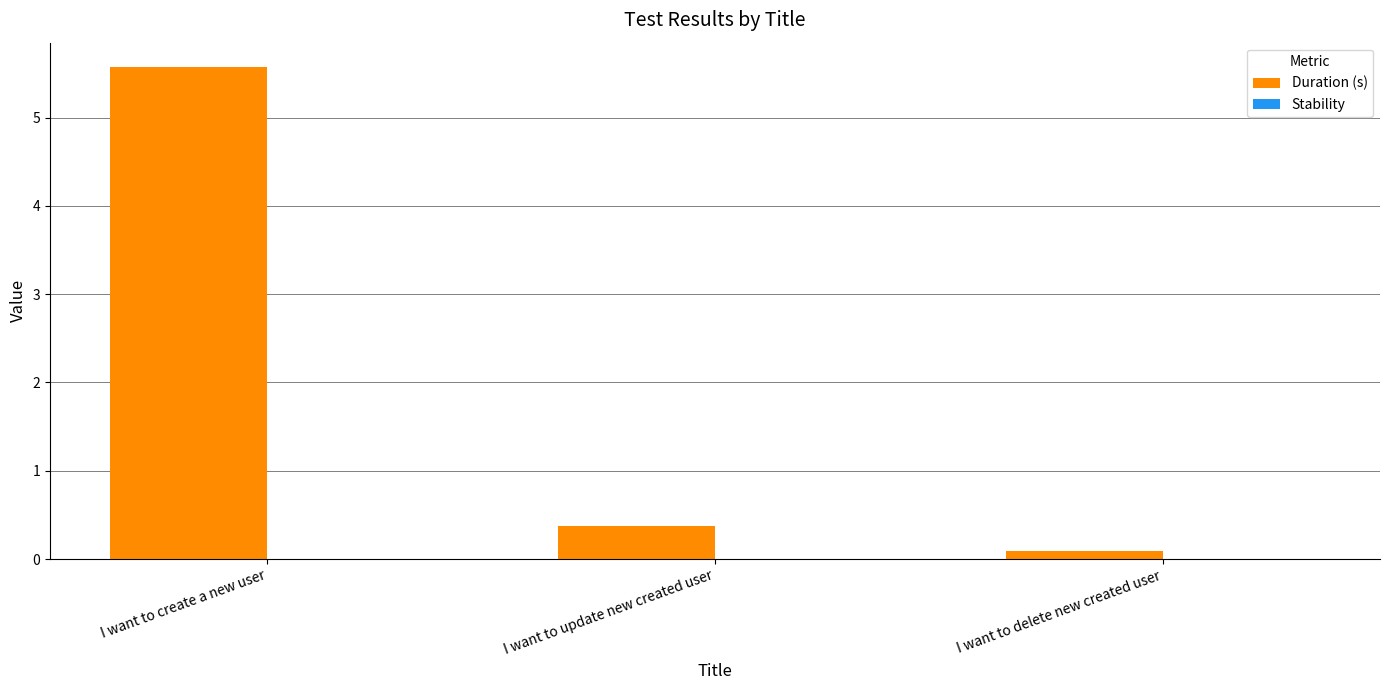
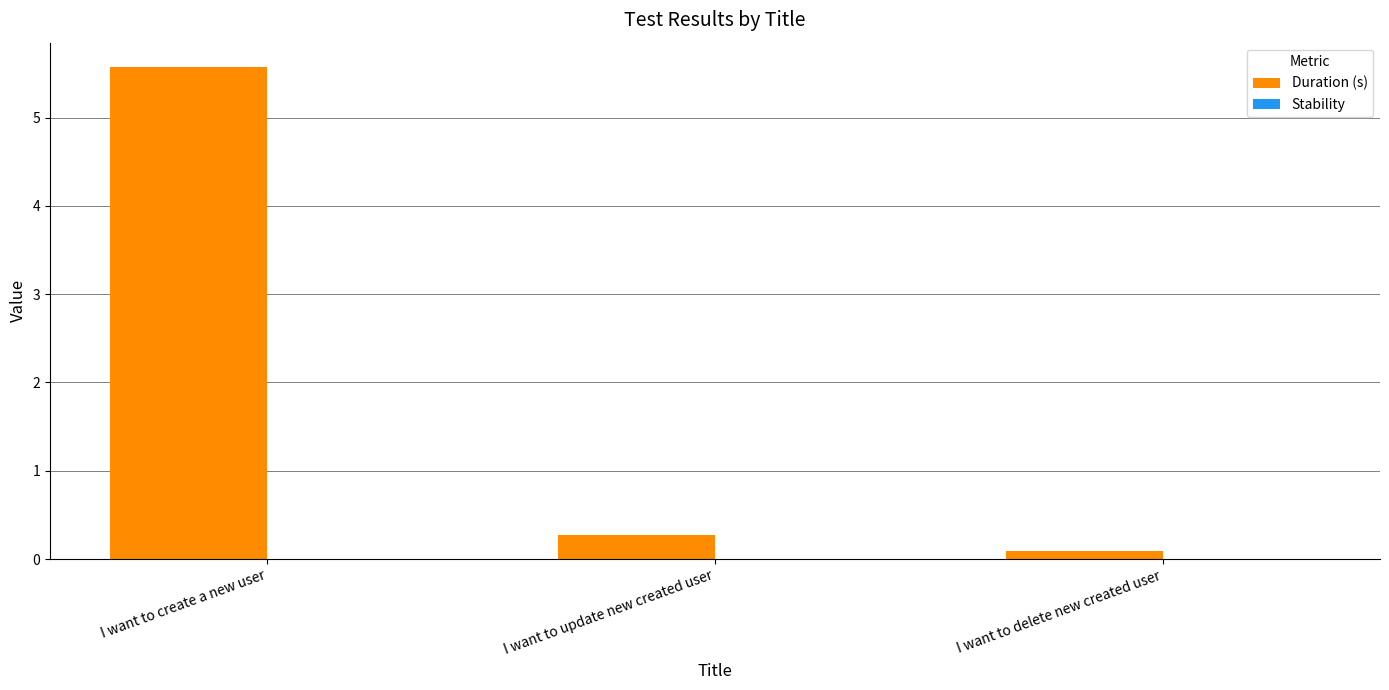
Duration (s), I want to update new created user: 0.4 -> 0.3
